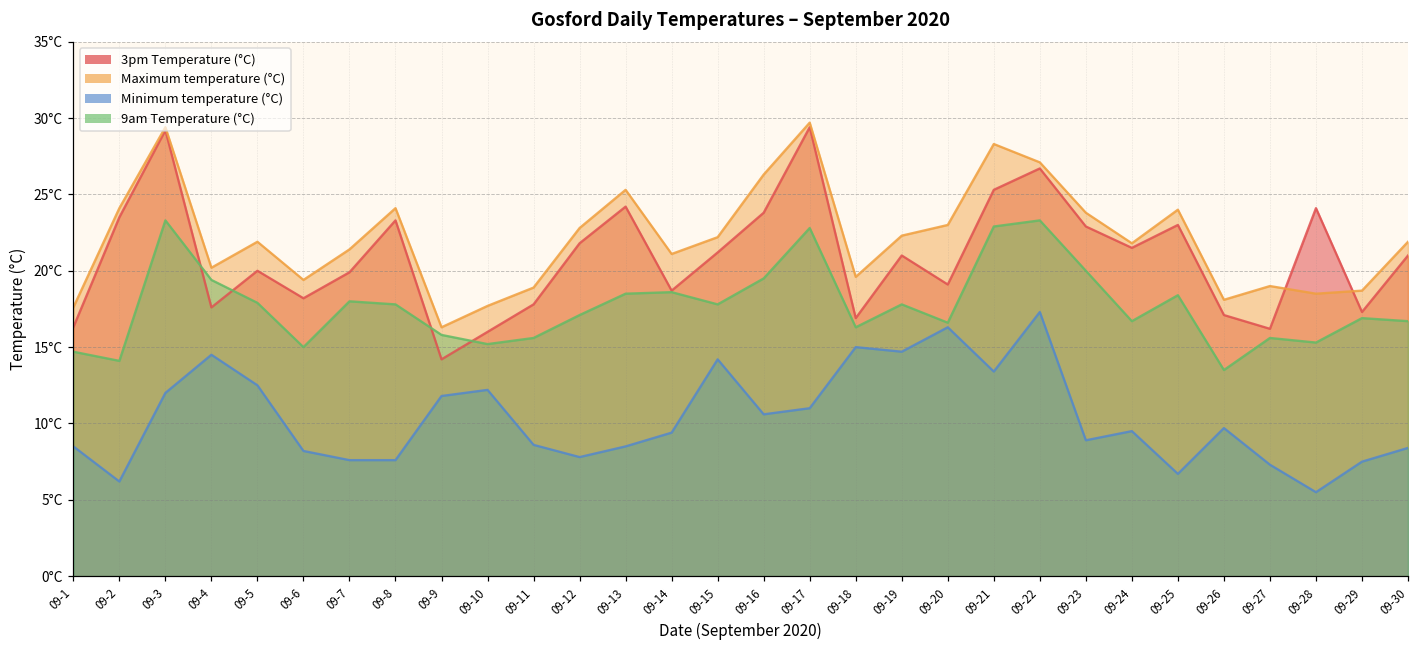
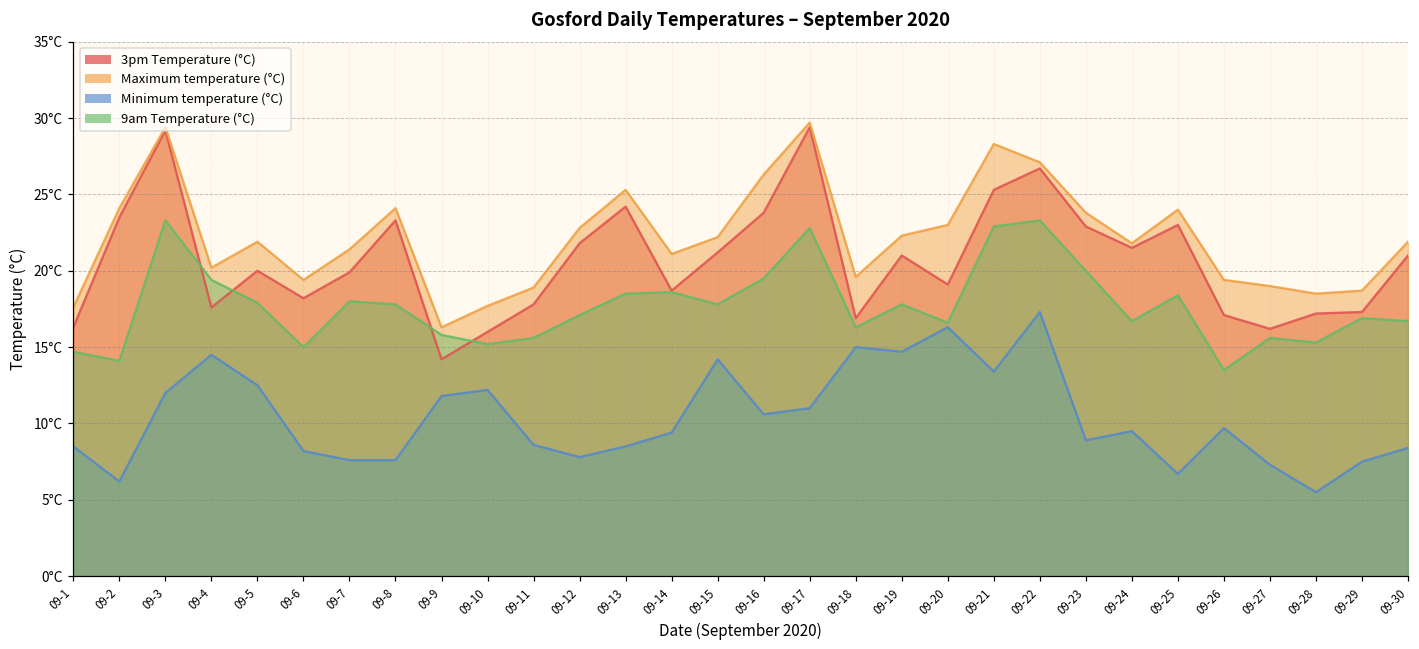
Maximum temperature (°C), 09-26: 18.1°C -> 19.4°C
3pm Temperature (°C), 09-28: 24.1°C -> 17.2°C
